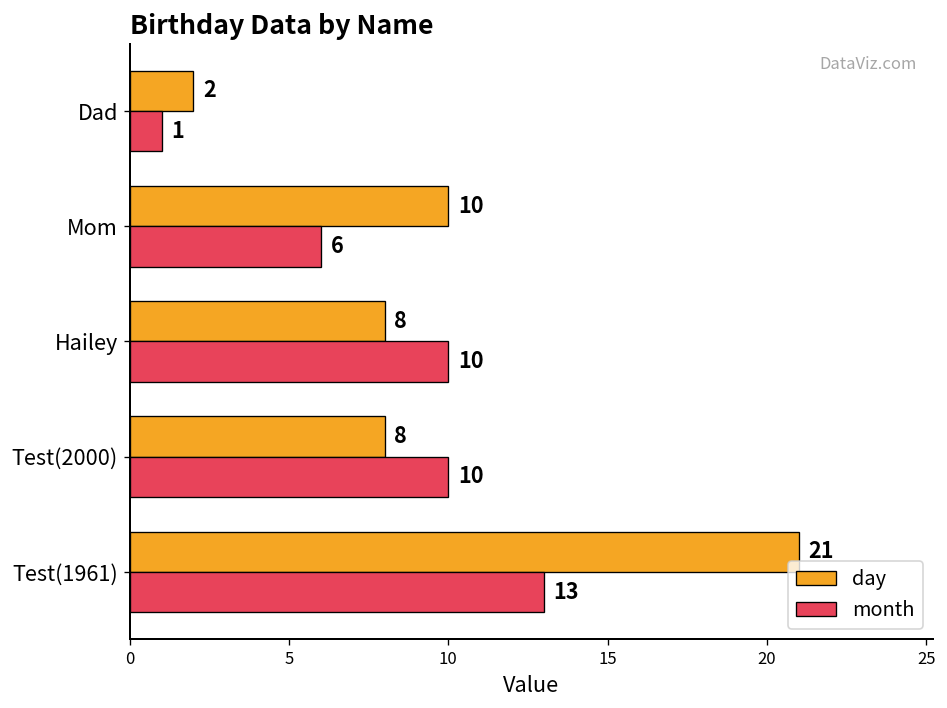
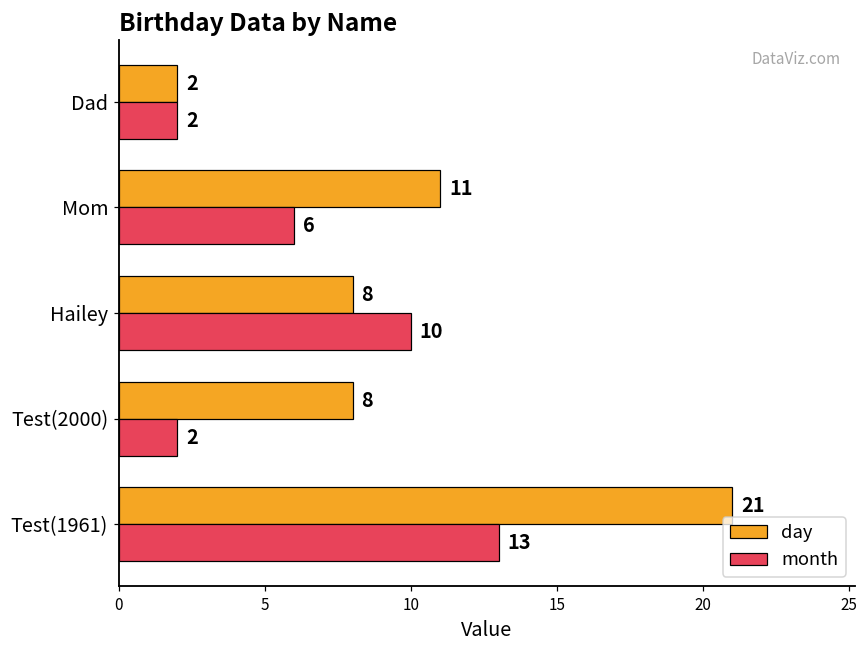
month, Dad: 1 -> 2
day, Mom: 10 -> 11
month, Test(2000): 10 -> 2
